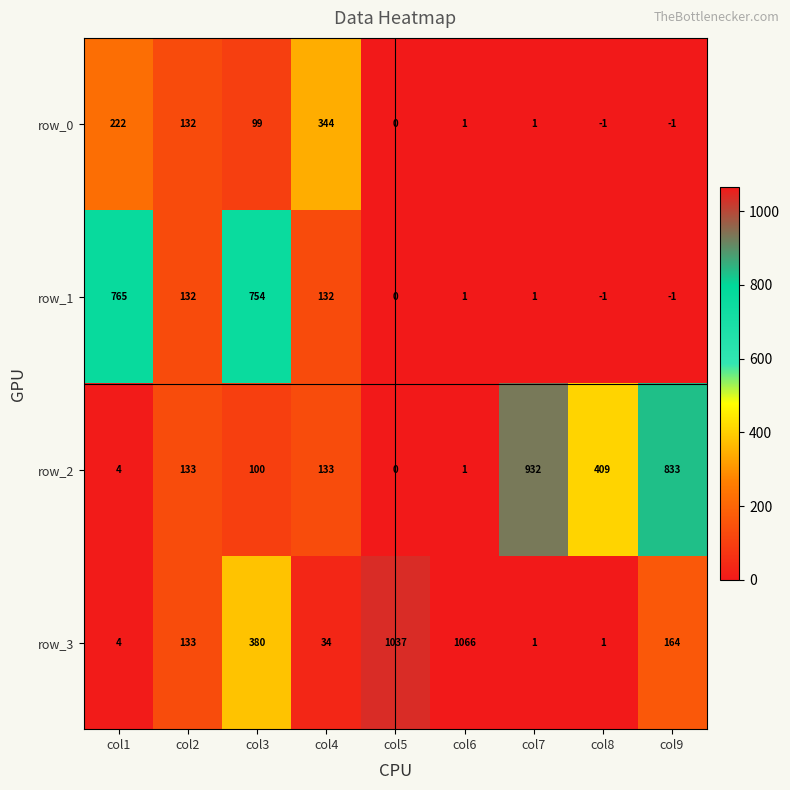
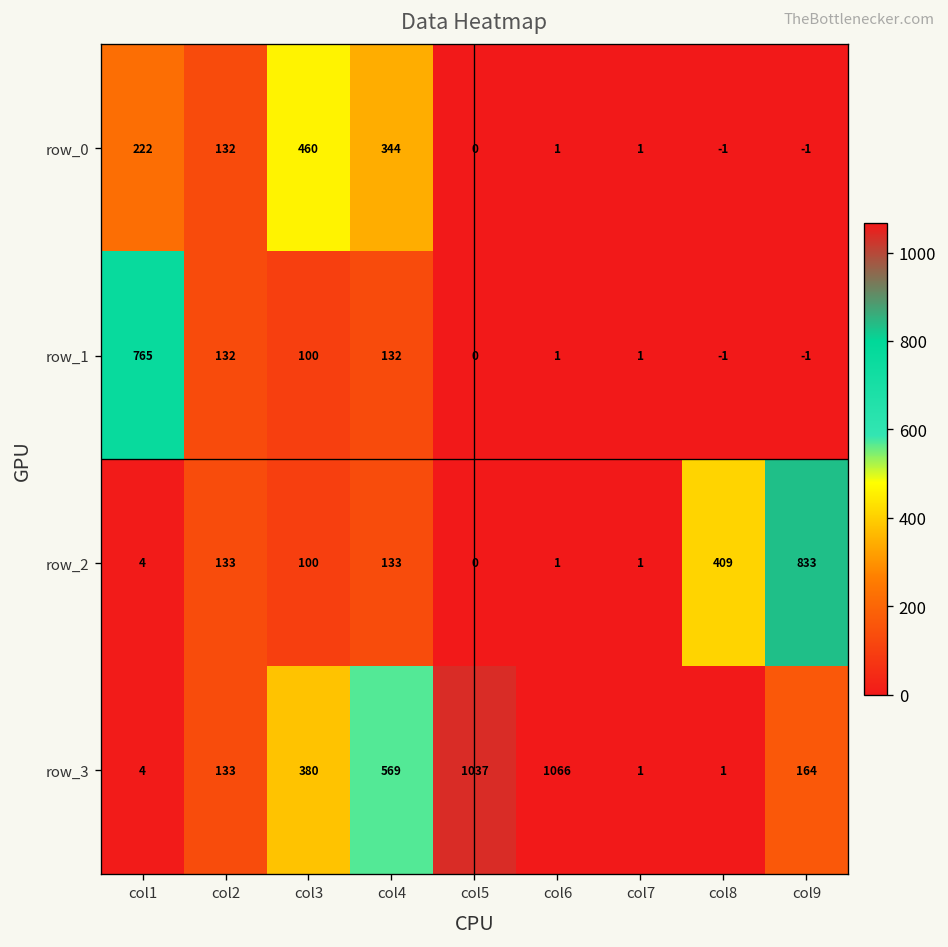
row_0, col3: 99 -> 460
row_1, col3: 754 -> 100
row_2, col7: 932 -> 1
row_3, col4: 34 -> 569
